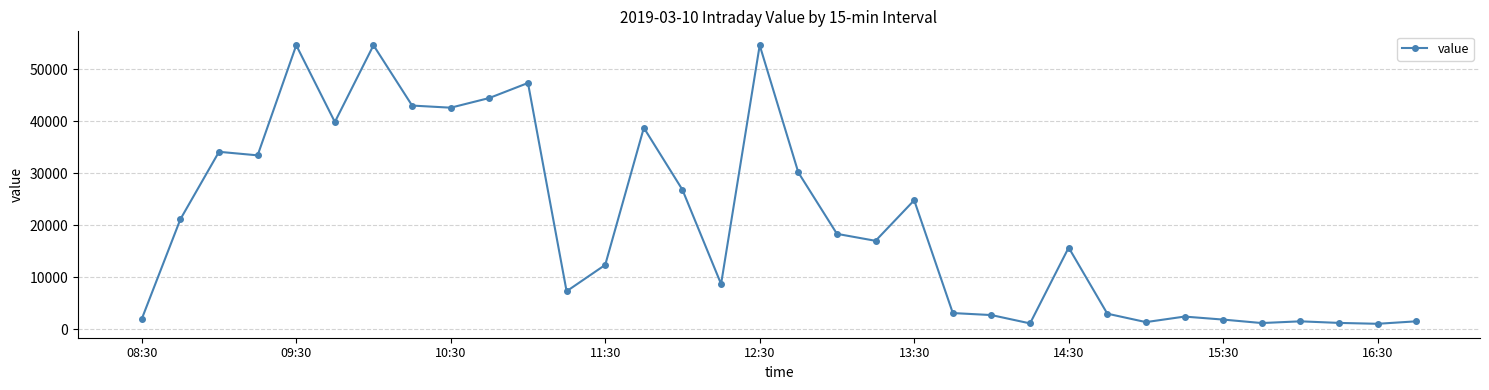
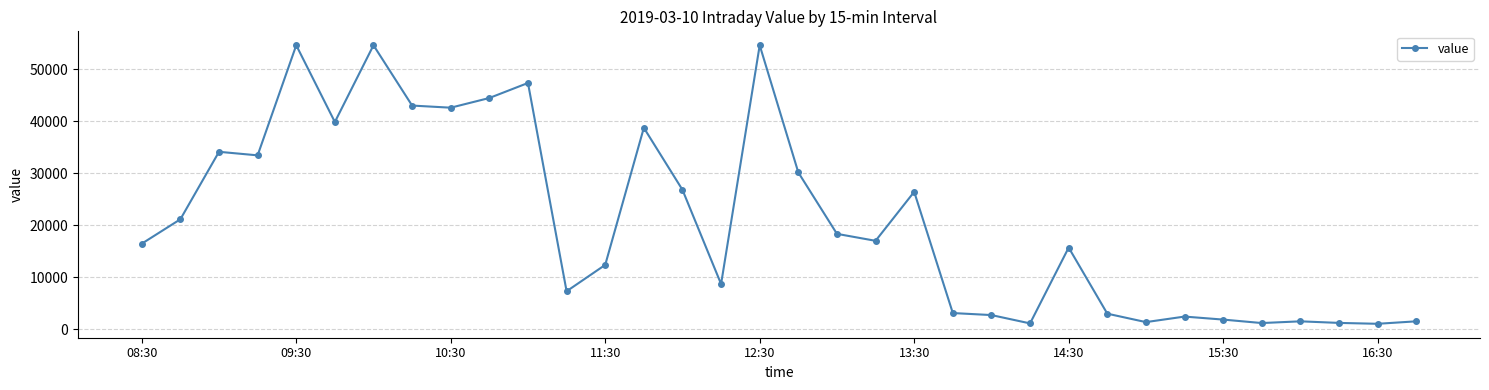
08:30: 2000 -> 16000
13:30: 25000 -> 26000
